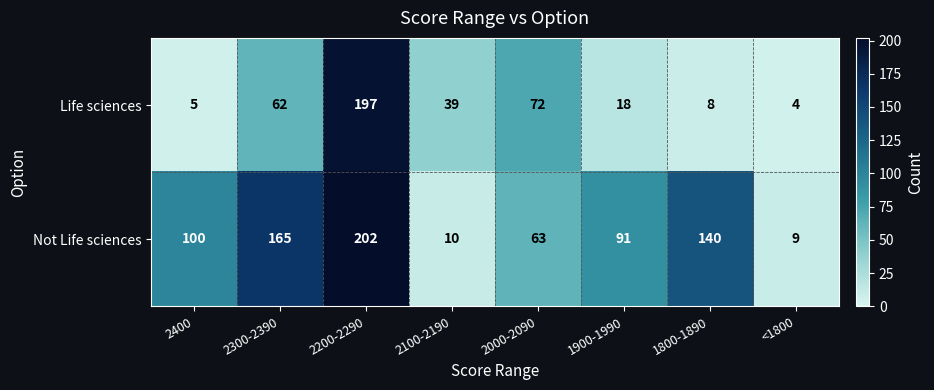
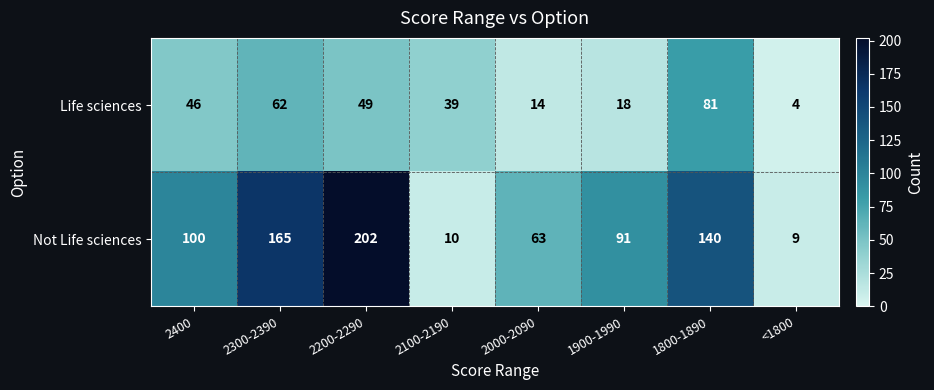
Life sciences, 2400: 5 -> 46
Life sciences, 2200-2290: 197 -> 49
Life sciences, 2000-2090: 72 -> 14
Life sciences, 1800-1890: 8 -> 81
